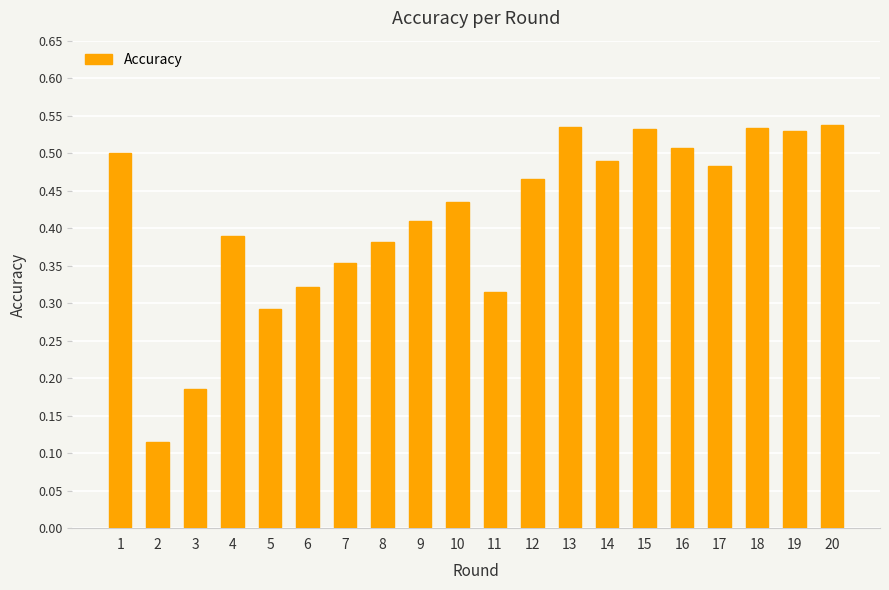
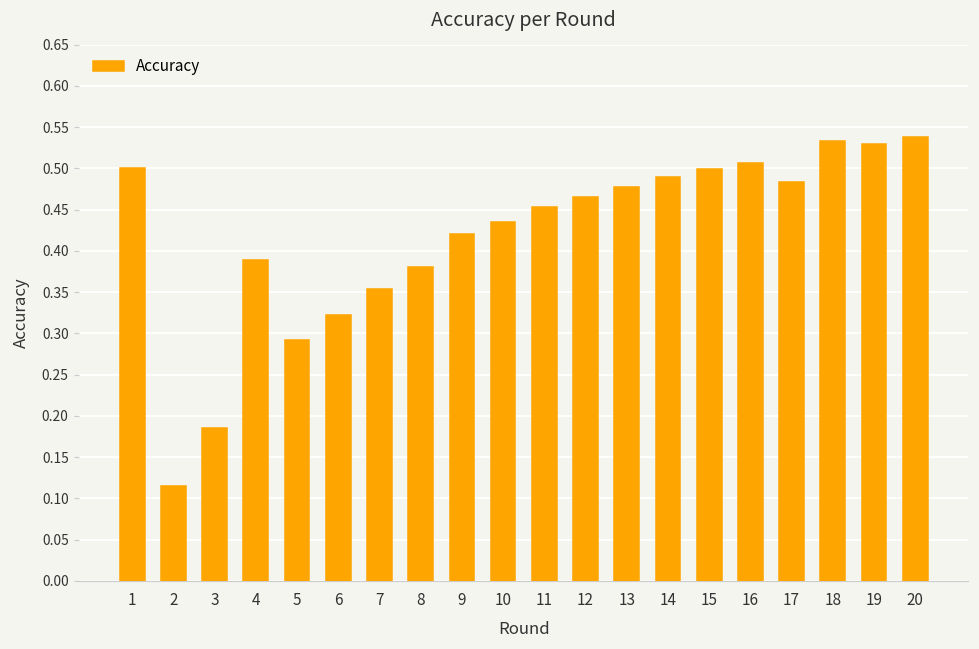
9: 0.41 -> 0.42
11: 0.31 -> 0.45
13: 0.53 -> 0.48
15: 0.53 -> 0.50
